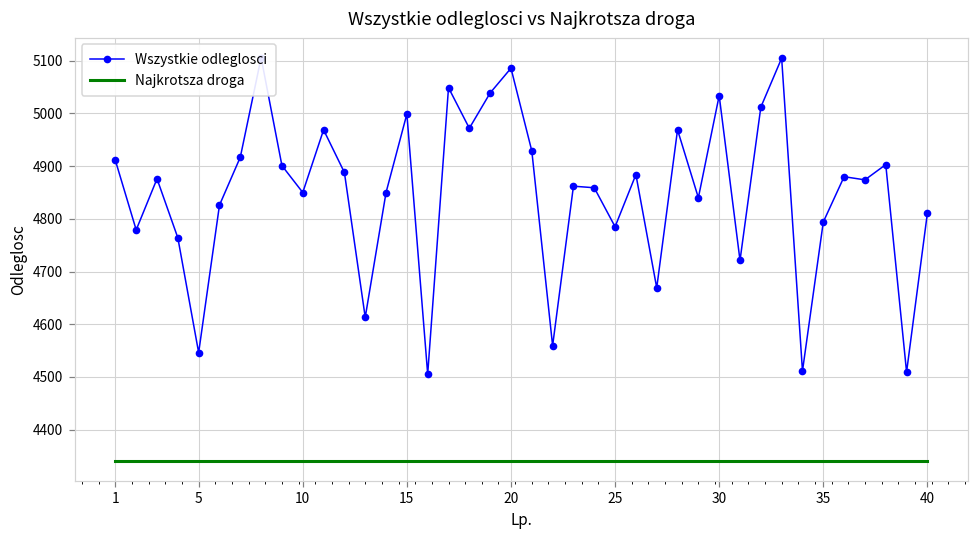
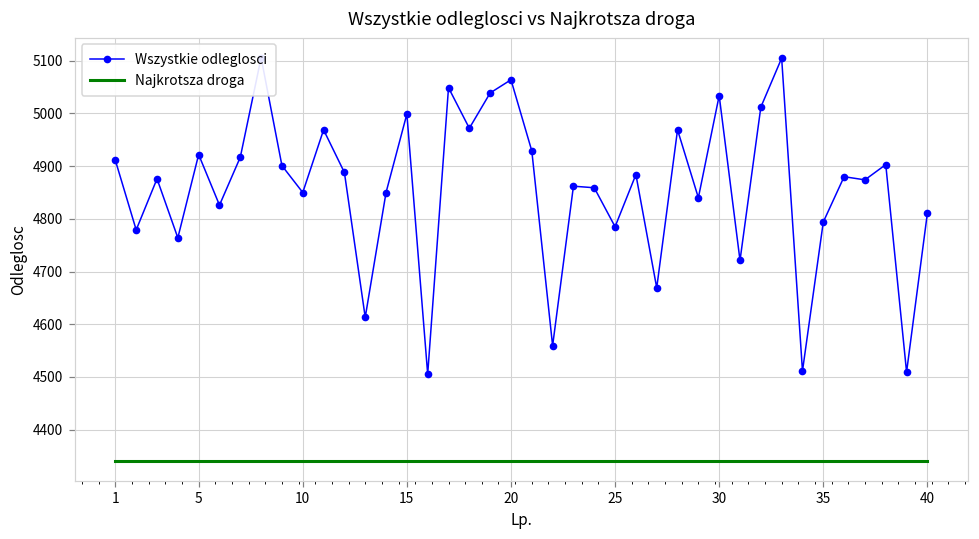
Wszystkie odleglosci, 5: 4550 -> 4920
Wszystkie odleglosci, 20: 5090 -> 5060
